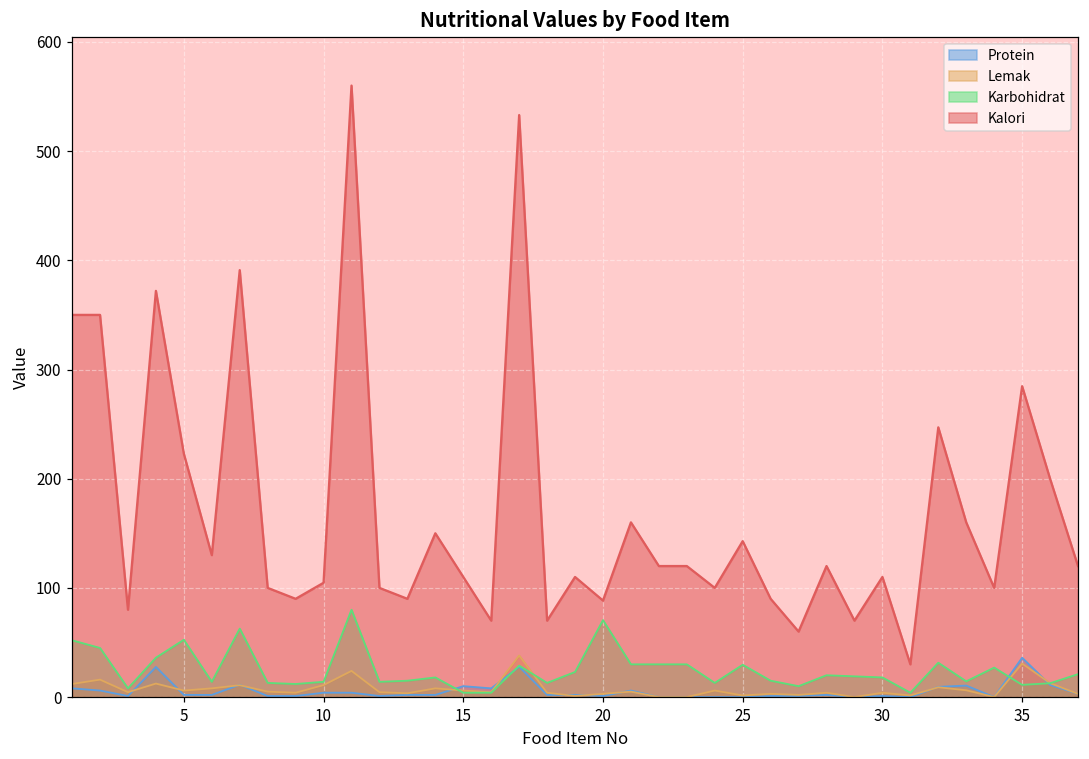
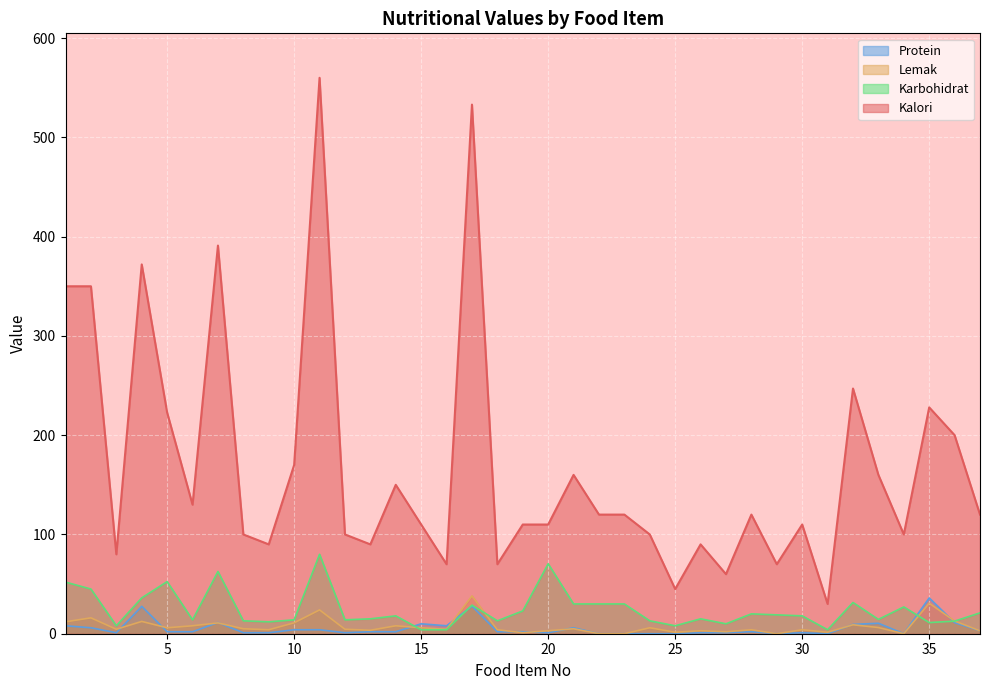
Kalori, 10: 100 -> 170
Kalori, 20: 90 -> 110
Karbohidrat, 25: 30 -> 10
Kalori, 25: 140 -> 50
Kalori, 35: 280 -> 230
